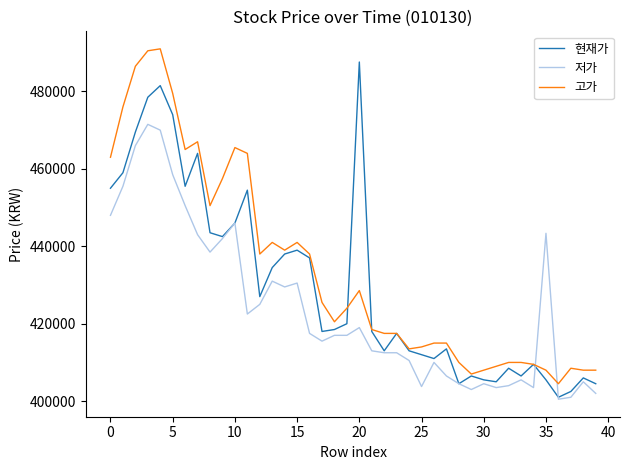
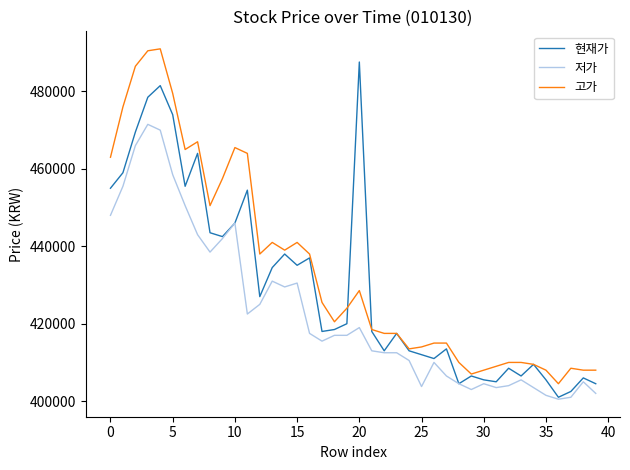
현재가, 15: 439000 -> 435000
저가, 35: 443000 -> 402000
